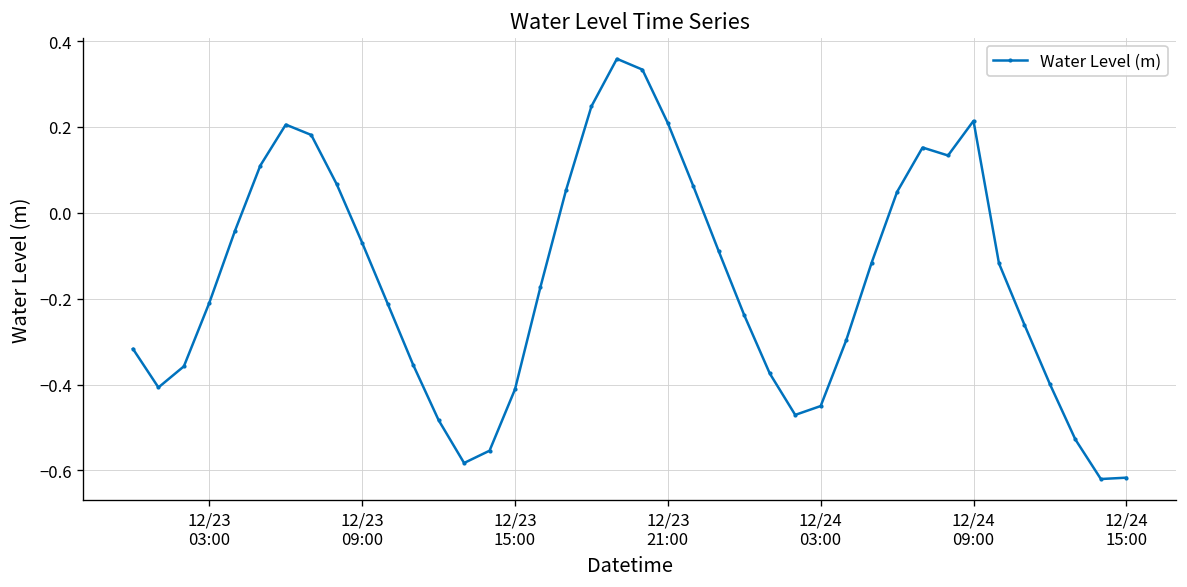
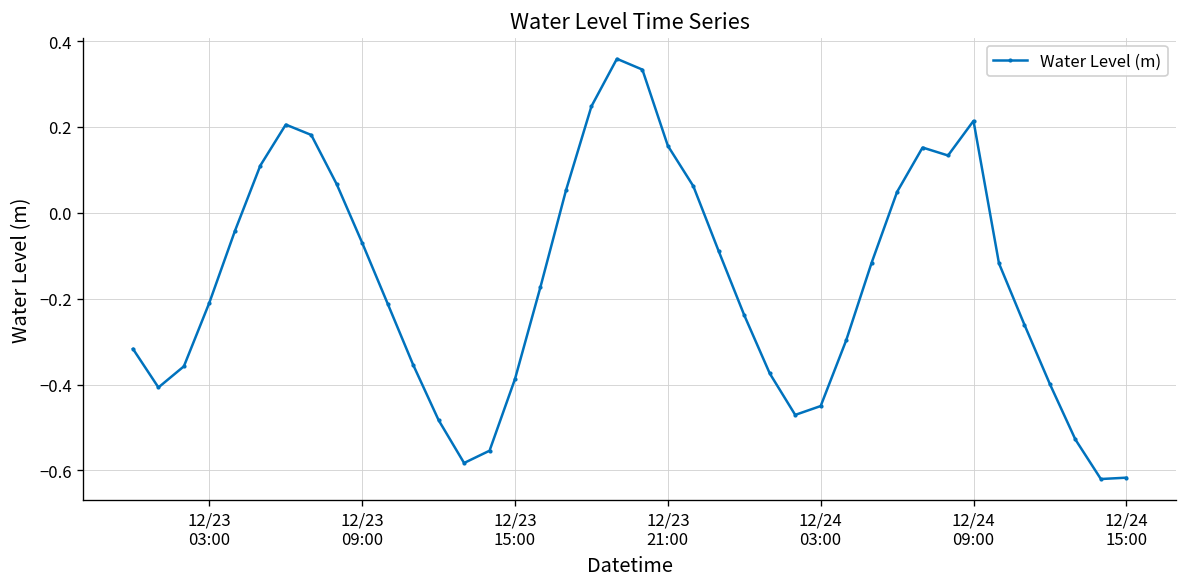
12/23 15:00: -0.41 -> -0.39
12/23 21:00: 0.21 -> 0.16
